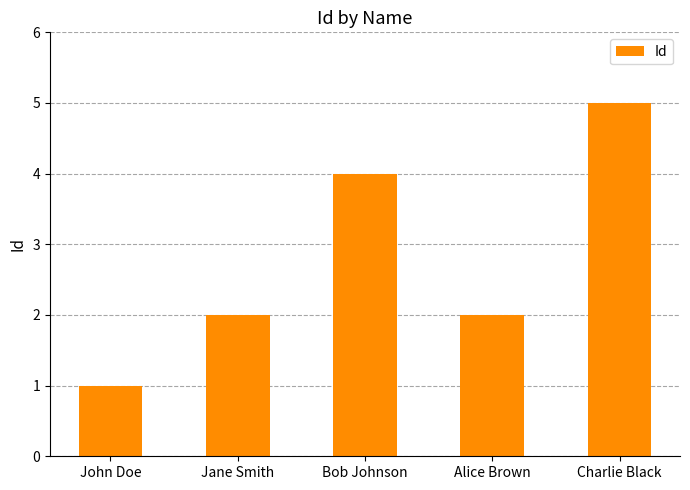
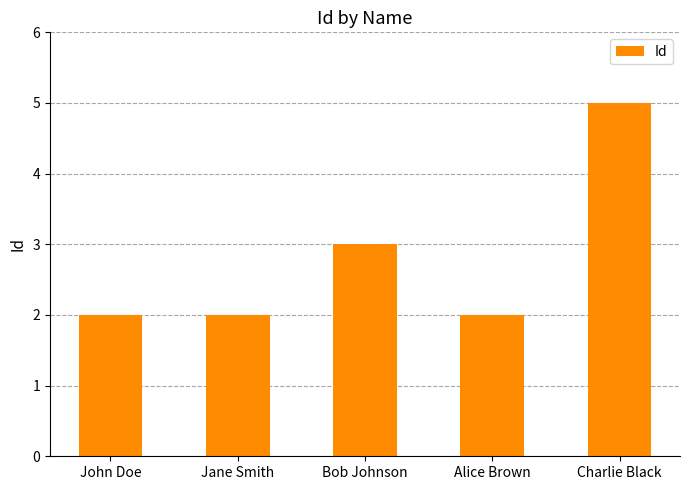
John Doe: 1 -> 2
Bob Johnson: 4 -> 3
